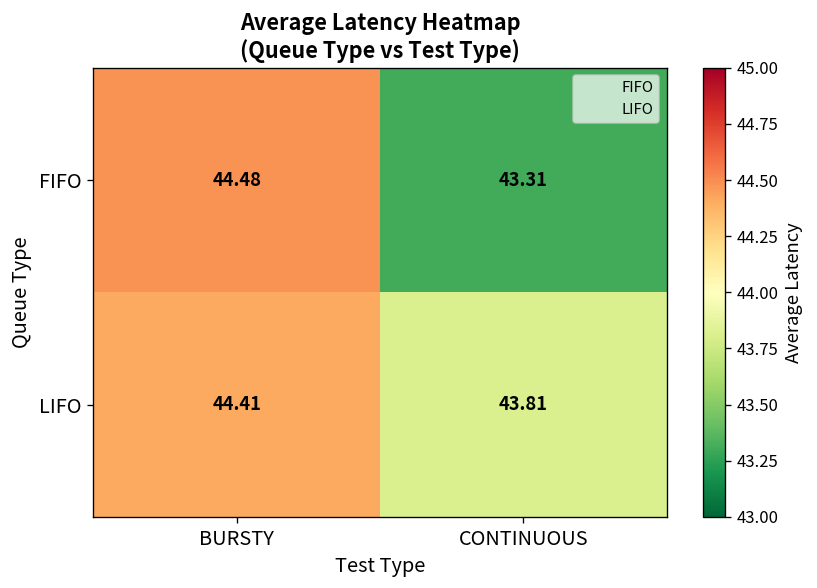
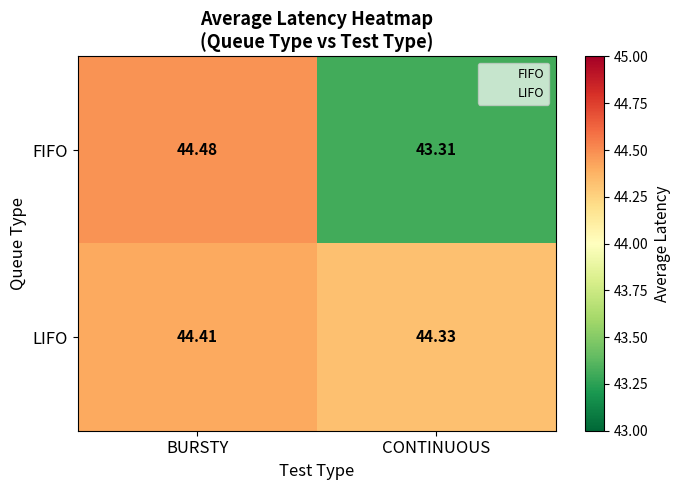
LIFO, CONTINUOUS: 43.81 -> 44.33
